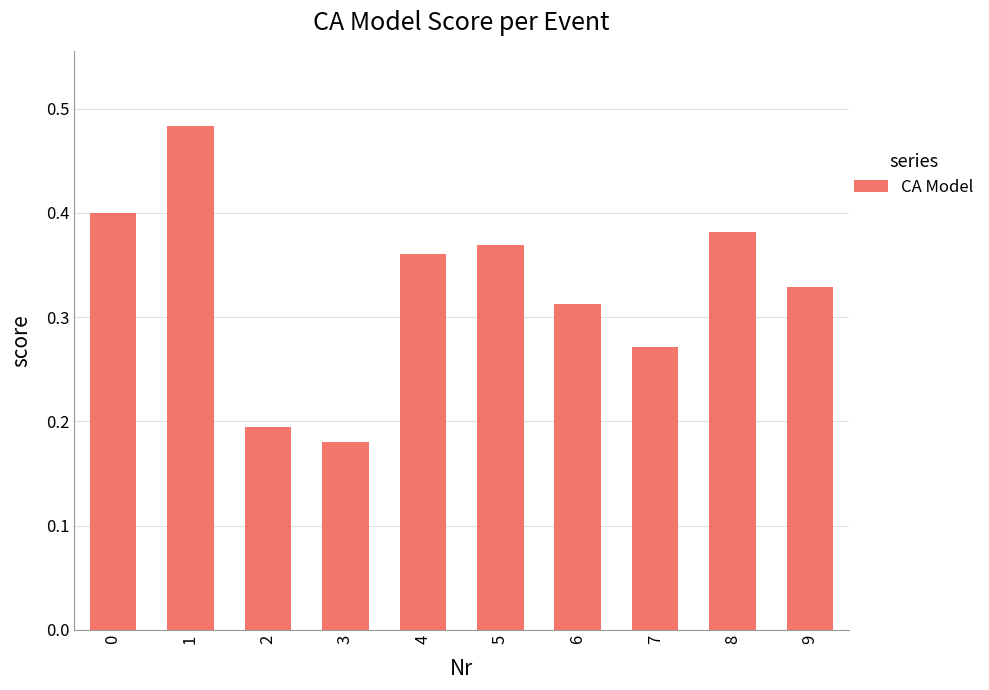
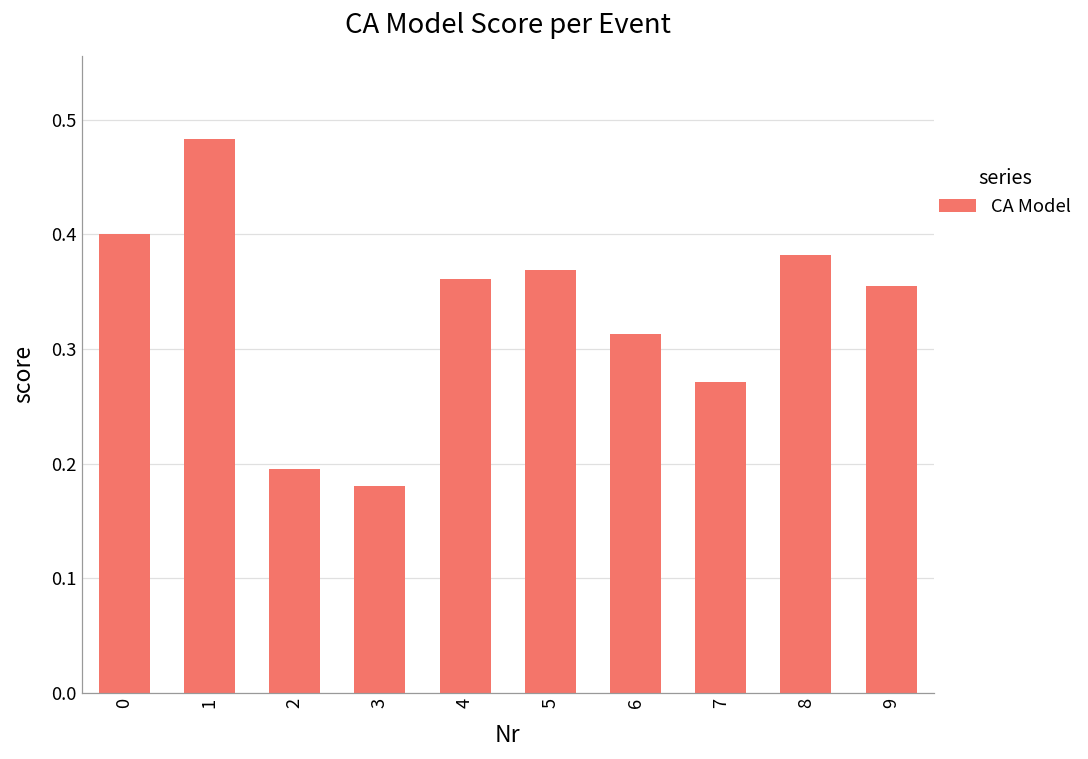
9: 0.329 -> 0.355
